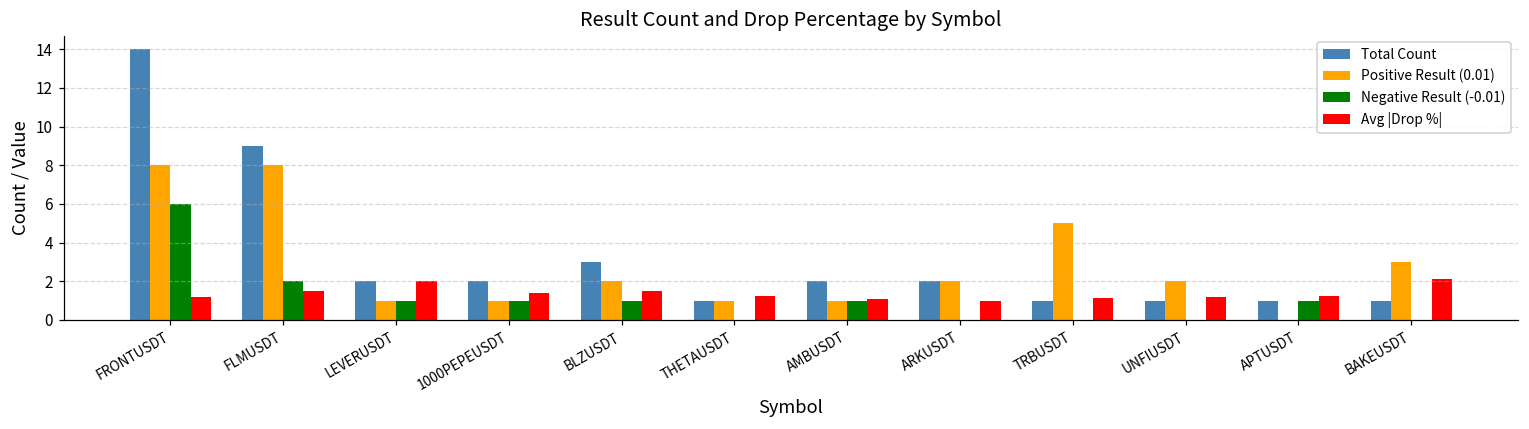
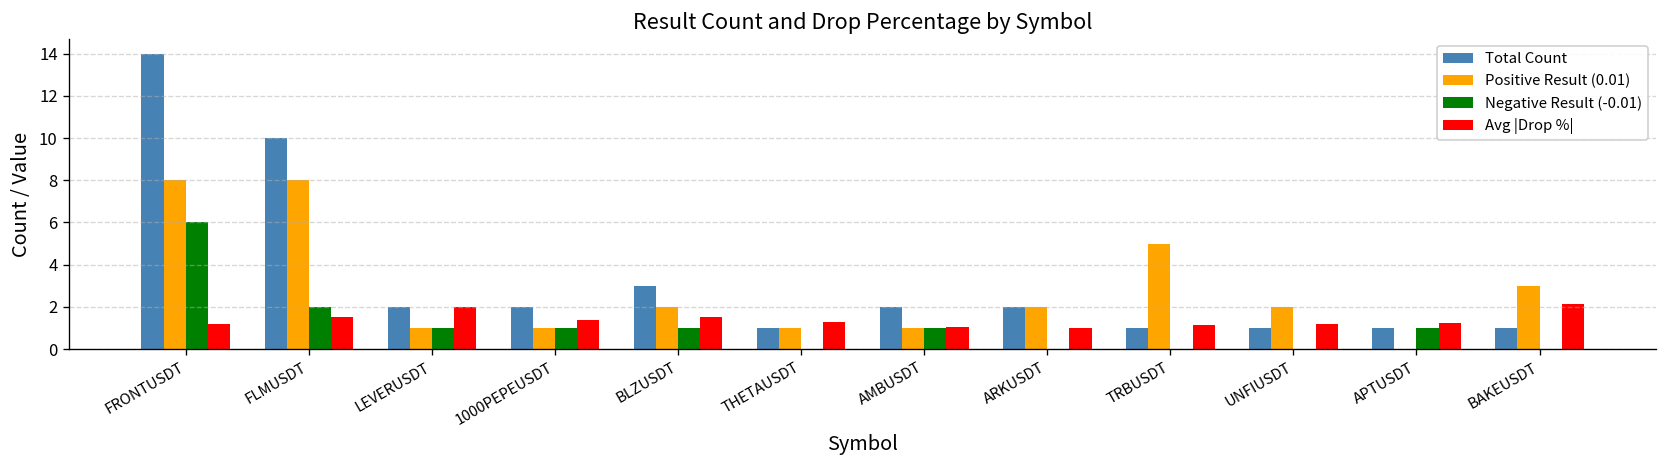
Total Count, FLMUSDT: 9 -> 10
